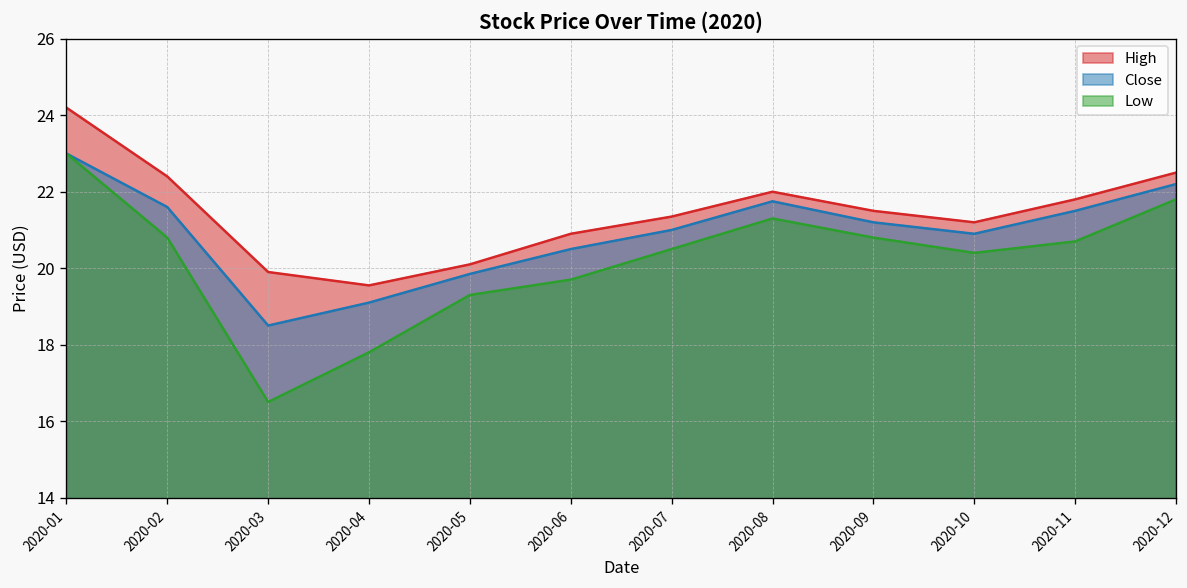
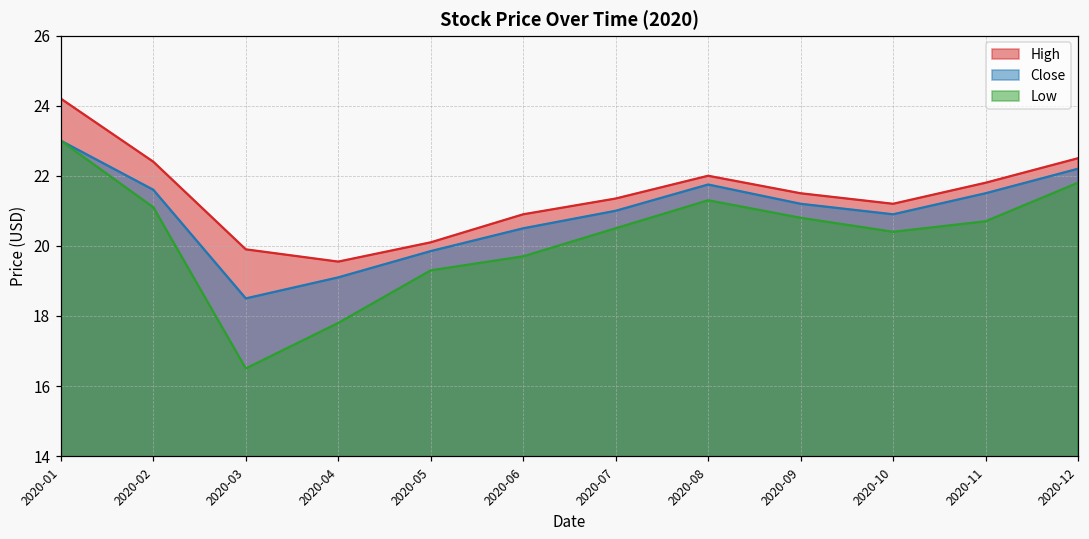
Low, 2020-02: 20.8 -> 21.1
